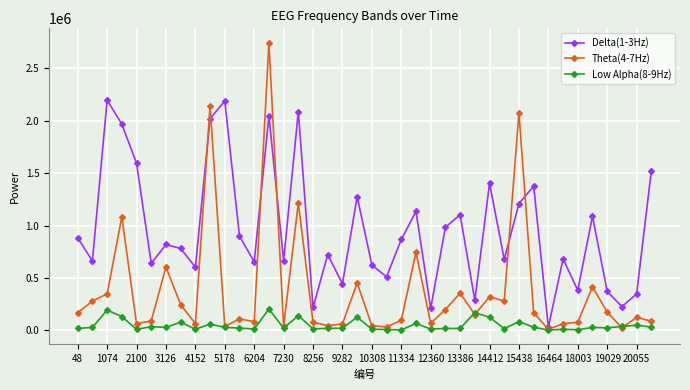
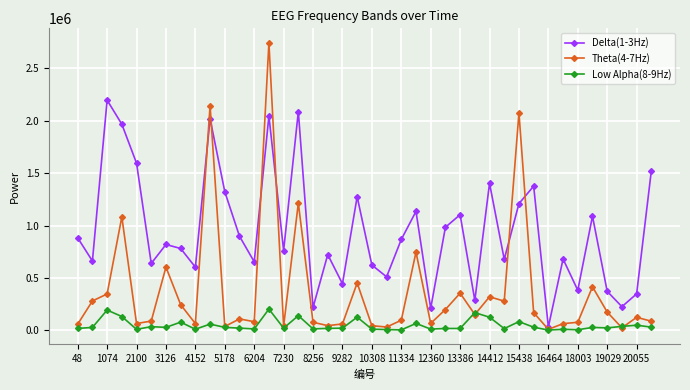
Theta(4-7Hz), 48: 170000 -> 60000
Delta(1-3Hz), 5178: 2190000 -> 1320000
Delta(1-3Hz), 7230: 670000 -> 760000
